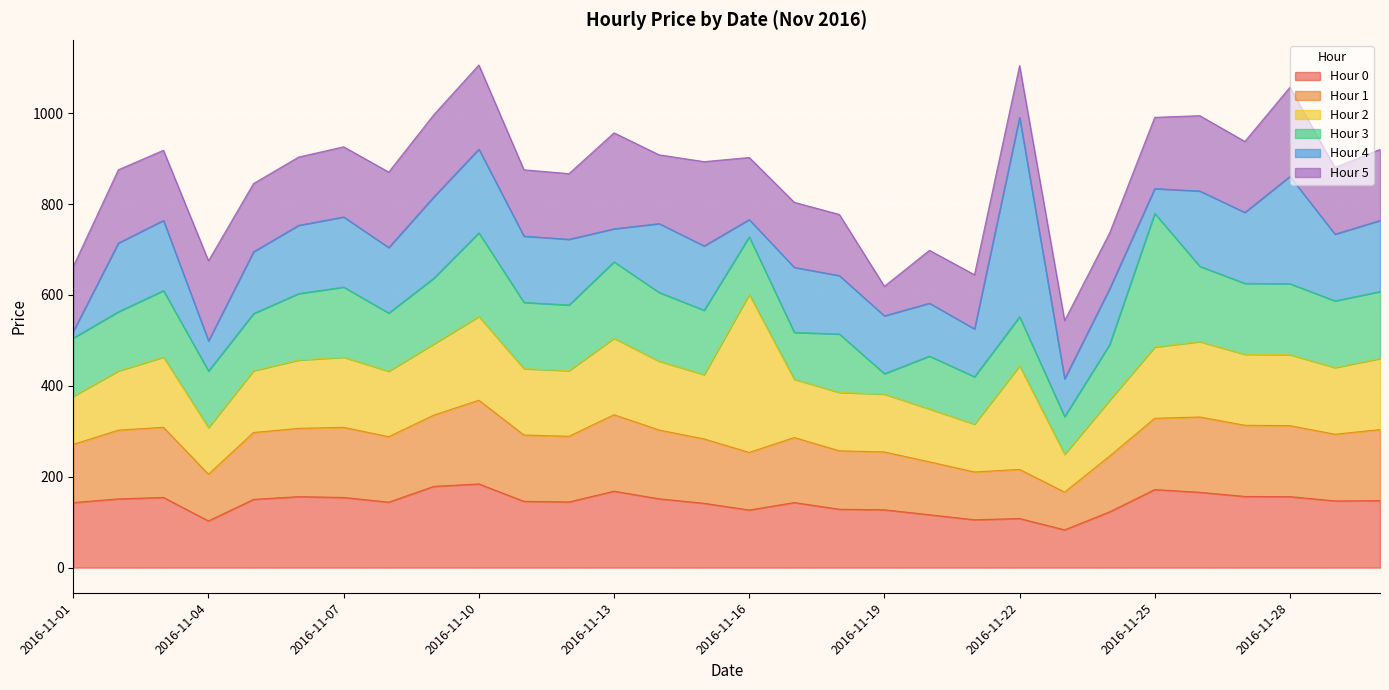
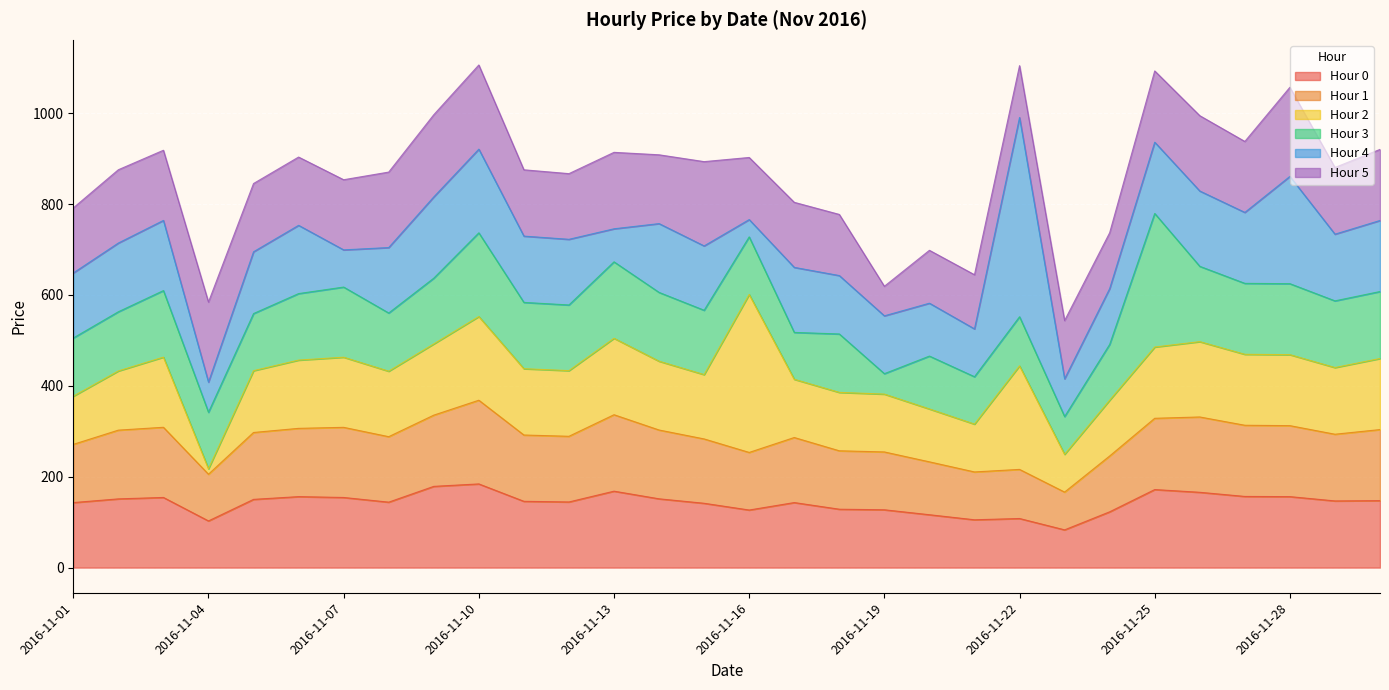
Hour 4, 2016-11-01: 10 -> 140
Hour 2, 2016-11-04: 100 -> 10
Hour 4, 2016-11-07: 150 -> 80
Hour 5, 2016-11-13: 210 -> 170
Hour 4, 2016-11-25: 50 -> 160
